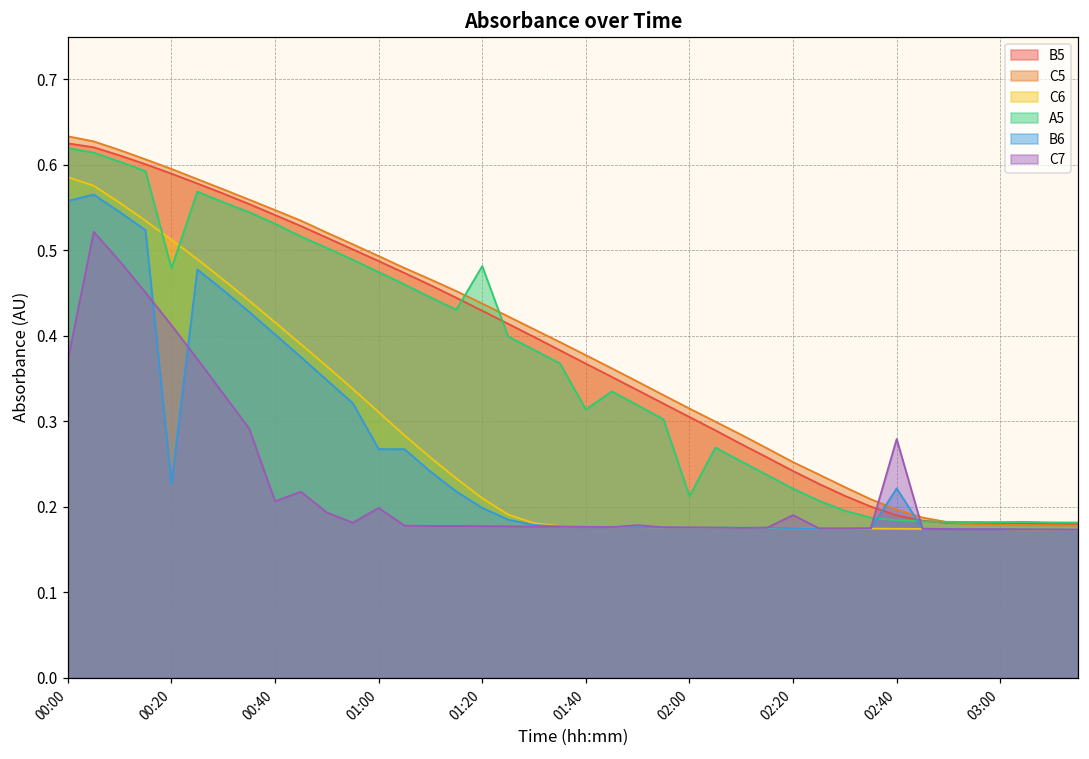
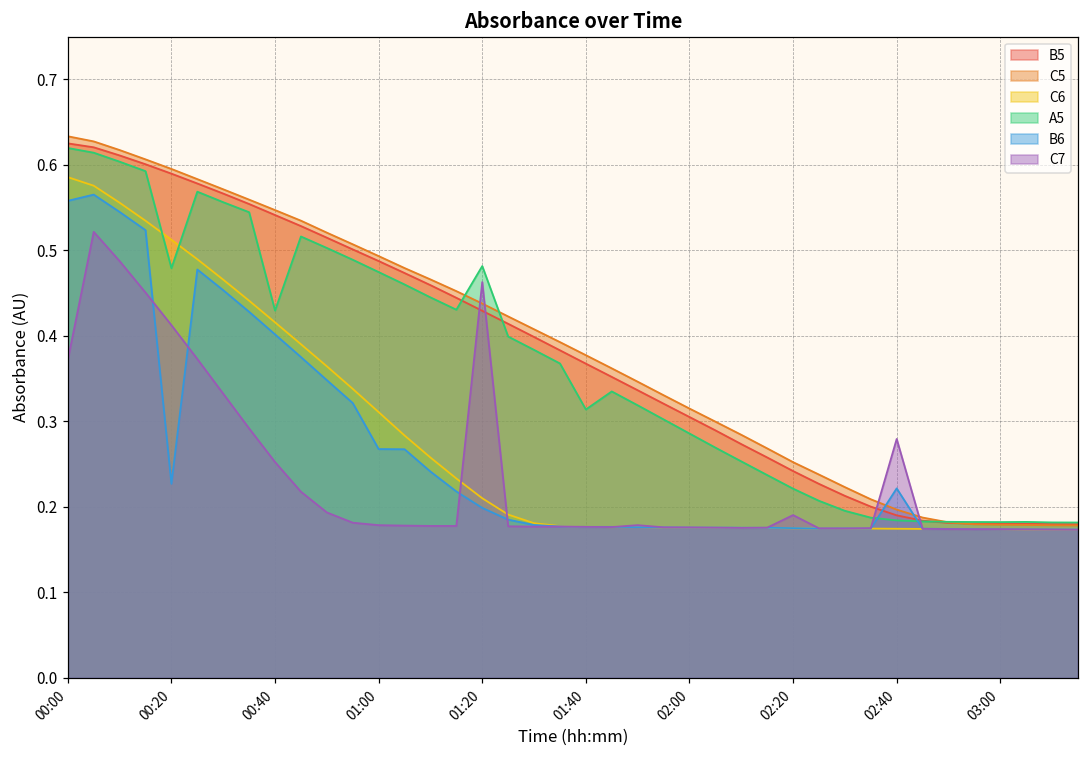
A5, 00:40: 0.53 -> 0.43
C7, 00:40: 0.21 -> 0.25
C7, 01:00: 0.20 -> 0.18
C7, 01:20: 0.18 -> 0.46
A5, 02:00: 0.21 -> 0.29
